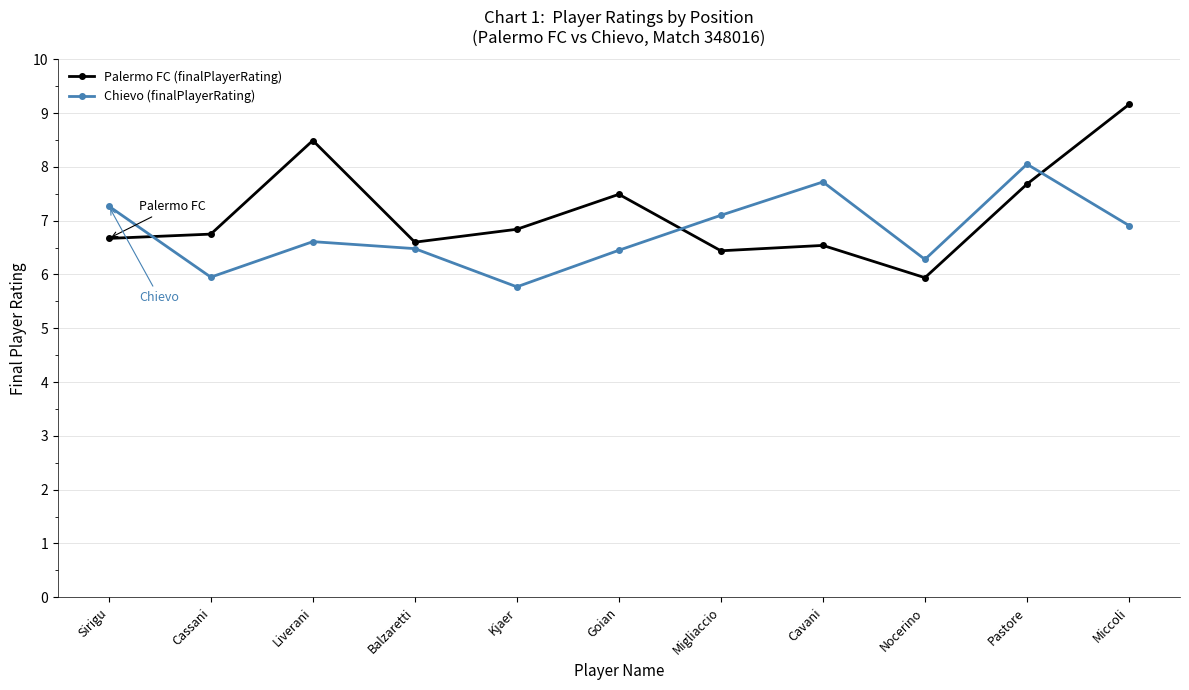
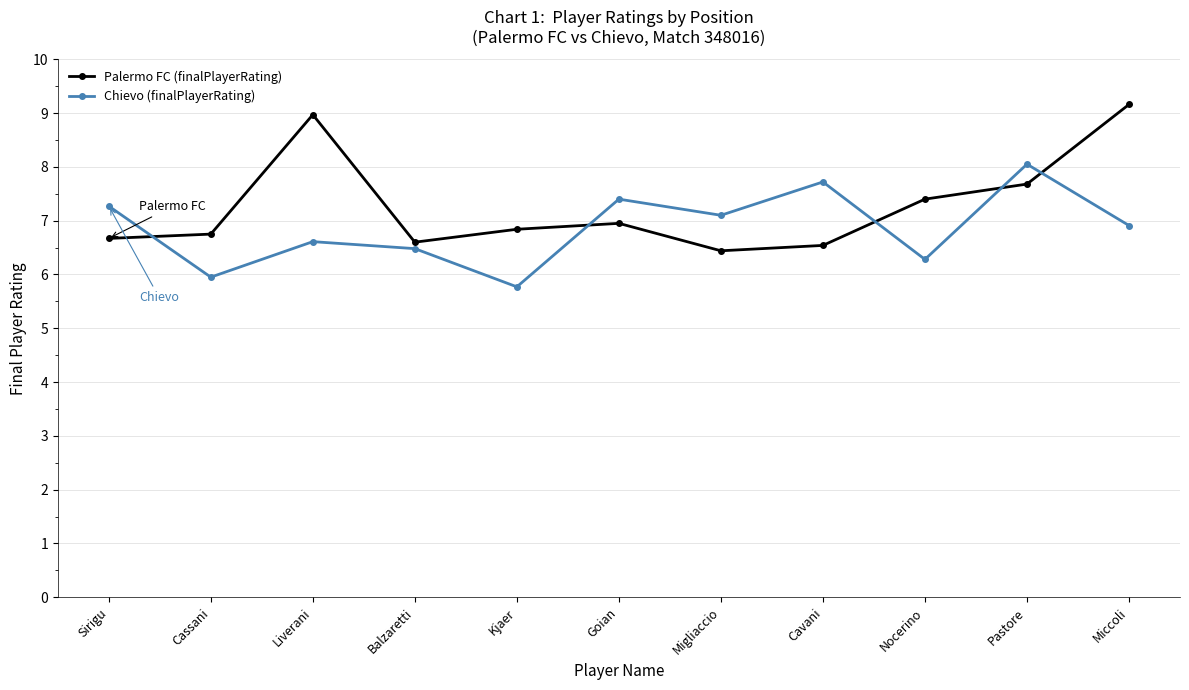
Palermo FC (finalPlayerRating), Liverani: 8.5 -> 9.0
Palermo FC (finalPlayerRating), Goian: 7.5 -> 7.0
Chievo (finalPlayerRating), Goian: 6.5 -> 7.4
Palermo FC (finalPlayerRating), Nocerino: 5.9 -> 7.4
